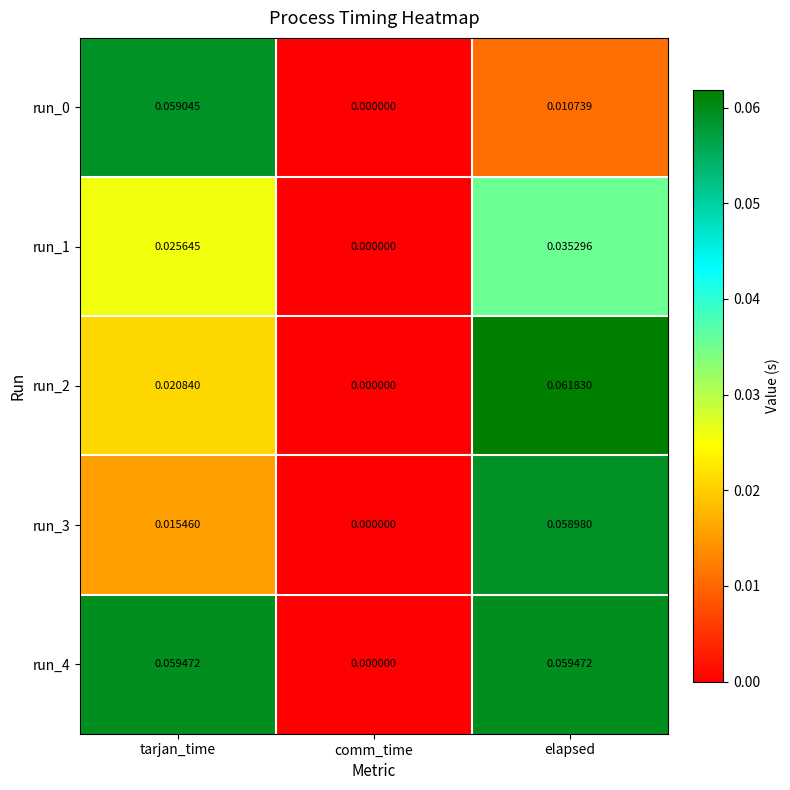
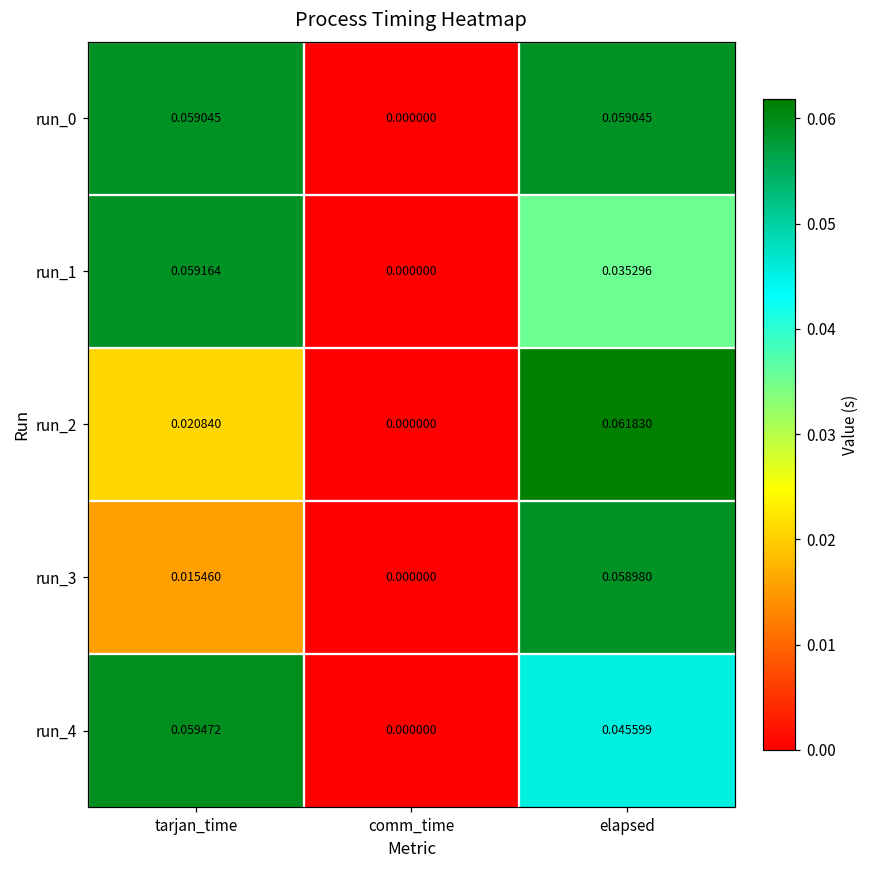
run_0, elapsed: 0.010739 -> 0.059045
run_1, tarjan_time: 0.025645 -> 0.059164
run_4, elapsed: 0.059472 -> 0.045599
